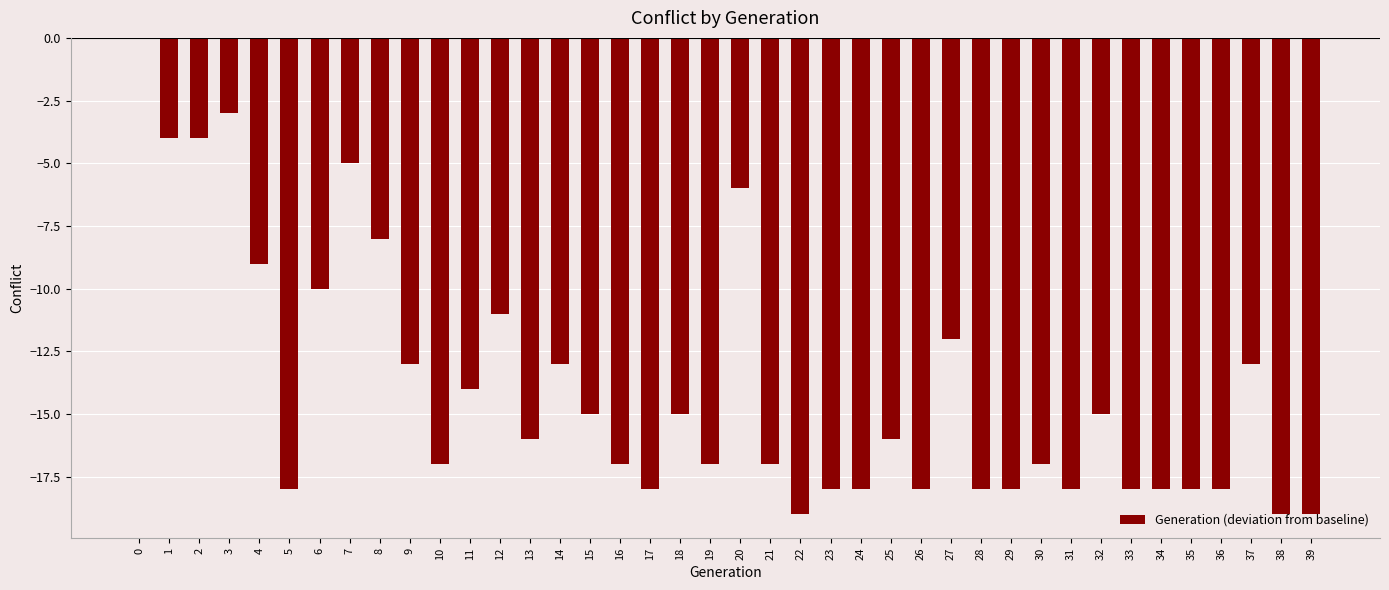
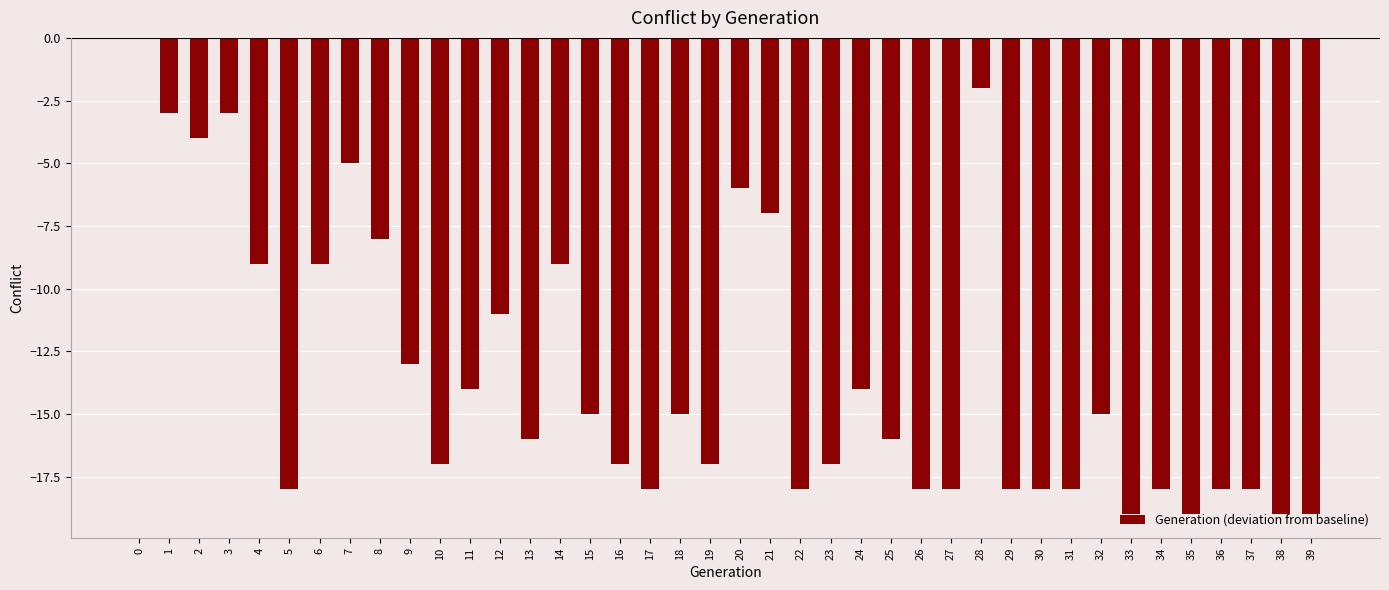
1: -4.0 -> -3.0
6: -10.0 -> -9.0
14: -13.0 -> -9.0
21: -17.0 -> -7.0
22: -19.0 -> -18.0
23: -18.0 -> -17.0
24: -18.0 -> -14.0
27: -12.0 -> -18.0
28: -18.0 -> -2.0
30: -17.0 -> -18.0
33: -18.0 -> -19.0
35: -18.0 -> -19.0
37: -13.0 -> -18.0
